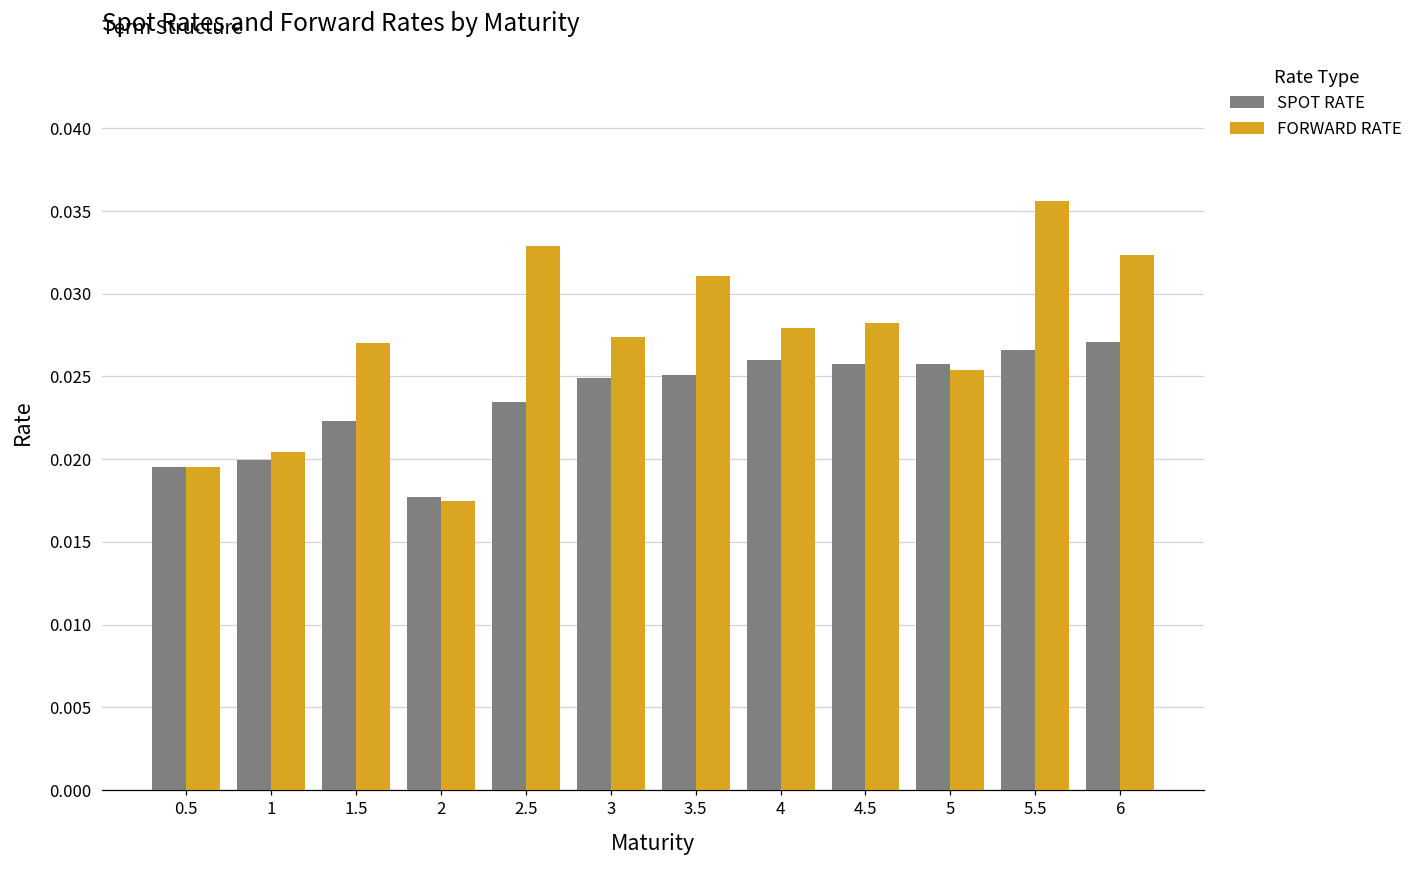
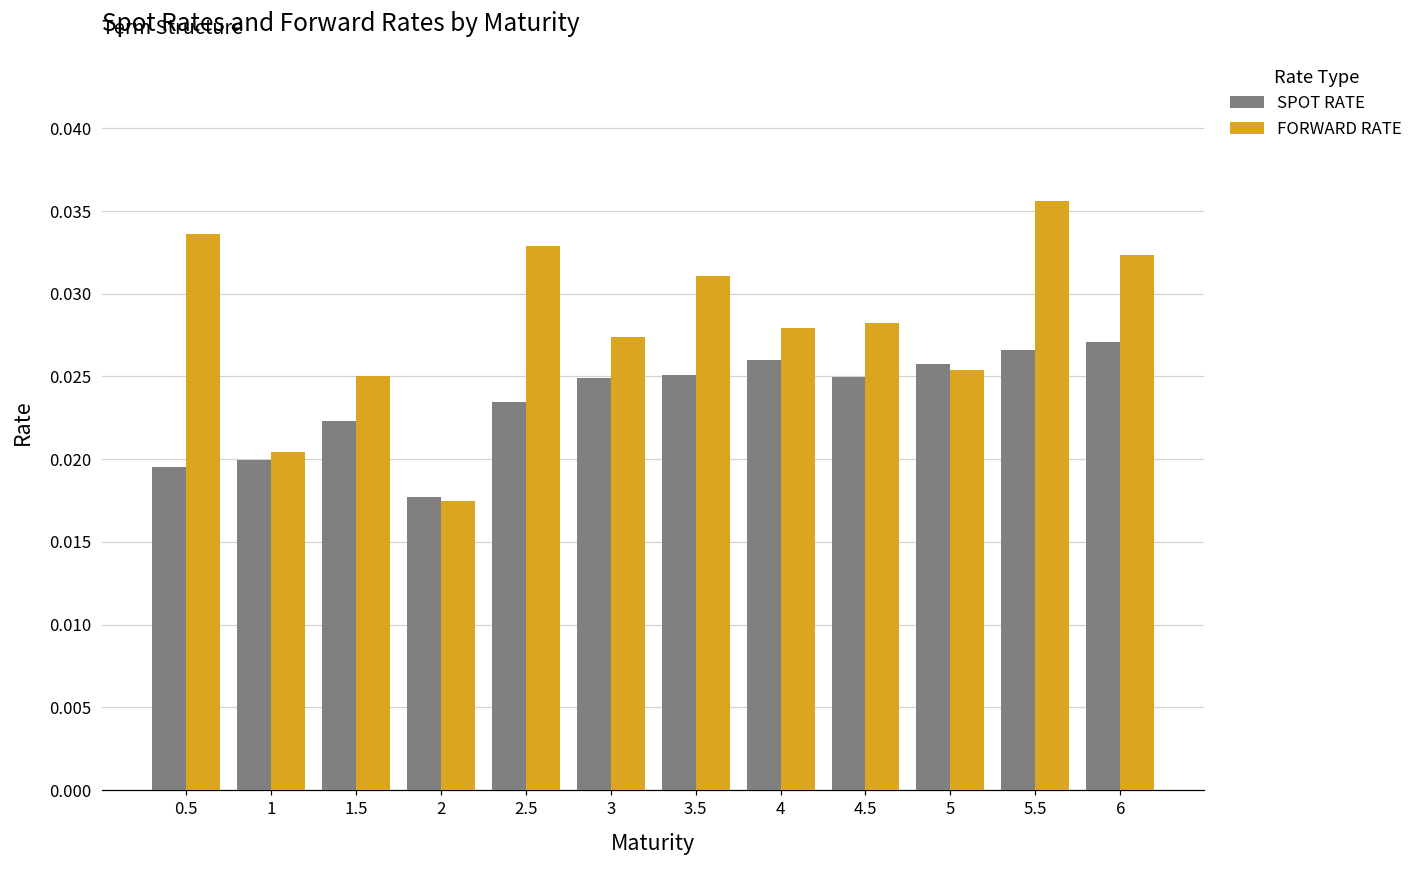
FORWARD RATE, 0.5: 0.0195 -> 0.0336
FORWARD RATE, 1.5: 0.0270 -> 0.0251
SPOT RATE, 4.5: 0.0258 -> 0.0249
